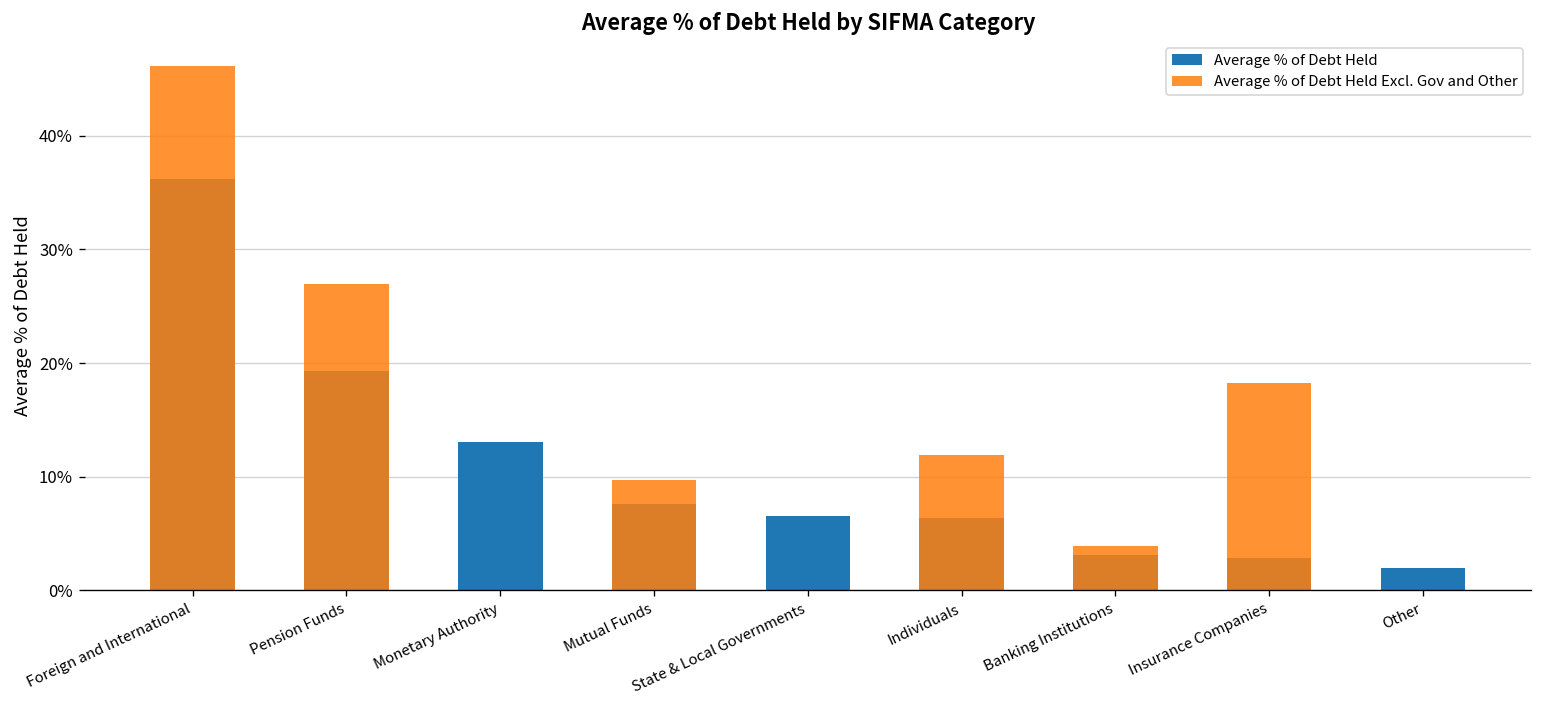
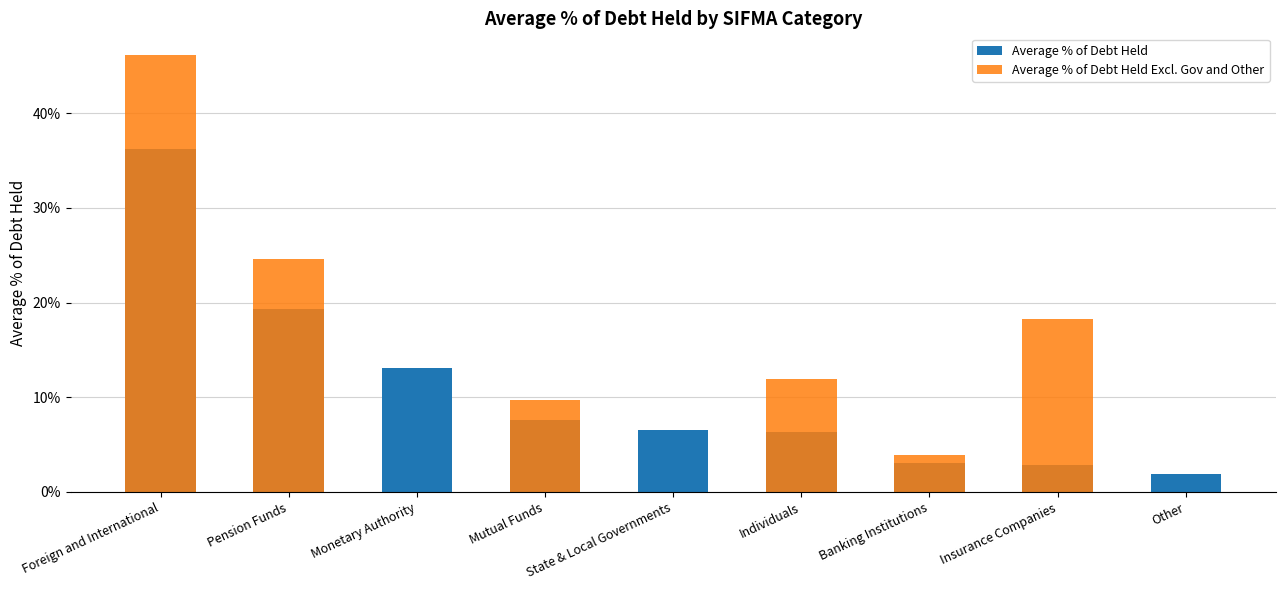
Average % of Debt Held Excl. Gov and Other, Pension Funds: 27% -> 25%
